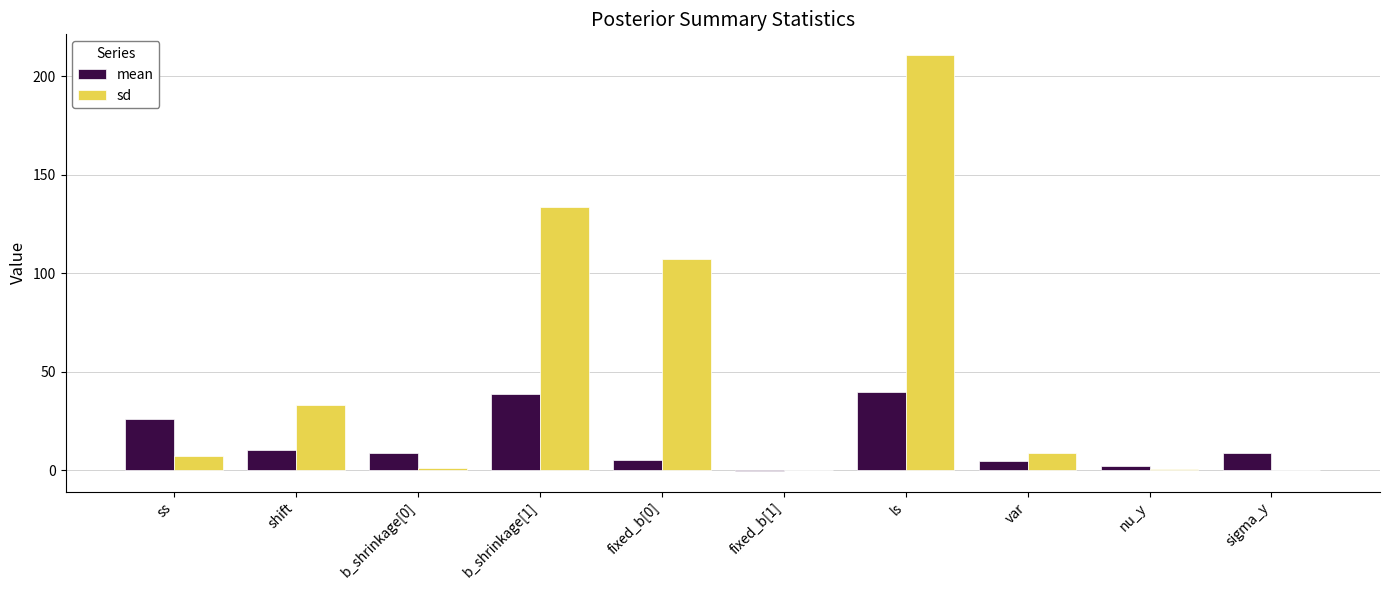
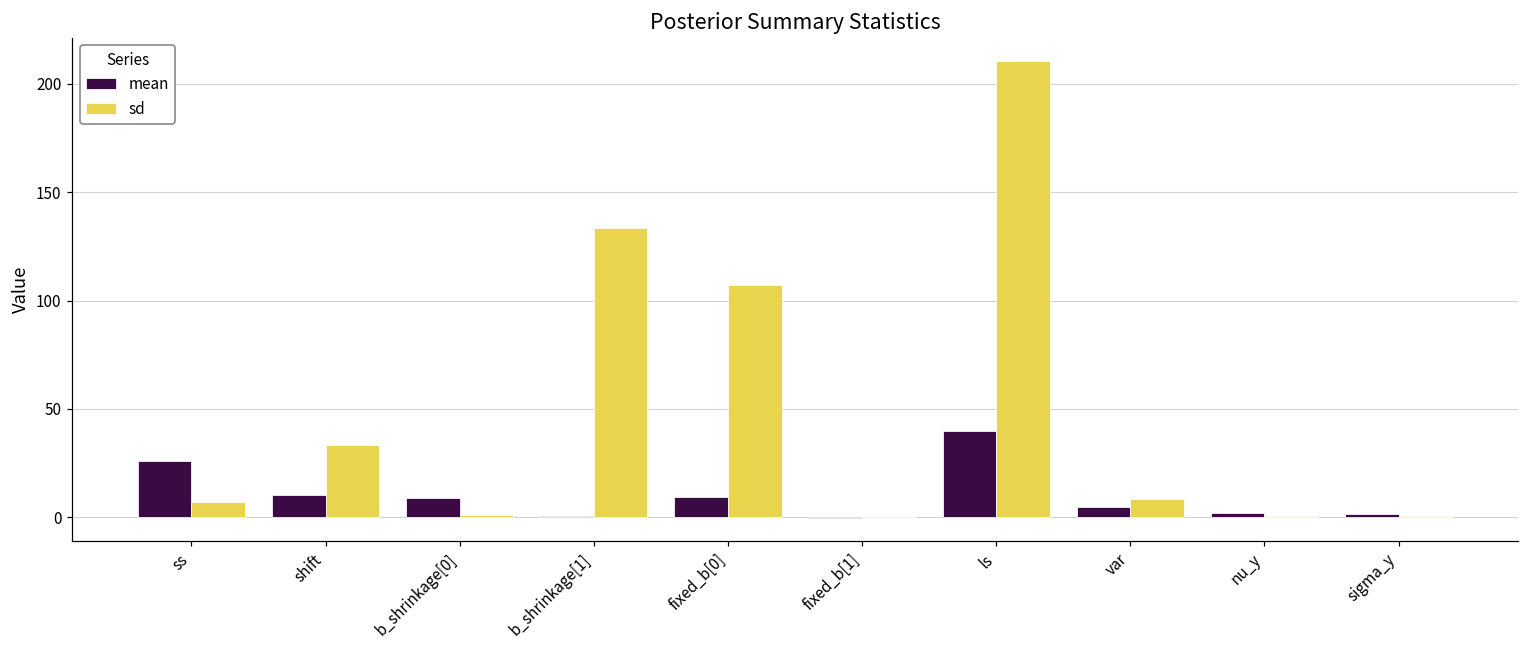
mean, b_shrinkage[1]: 38 -> 0
mean, fixed_b[0]: 5 -> 9
mean, sigma_y: 9 -> 1
